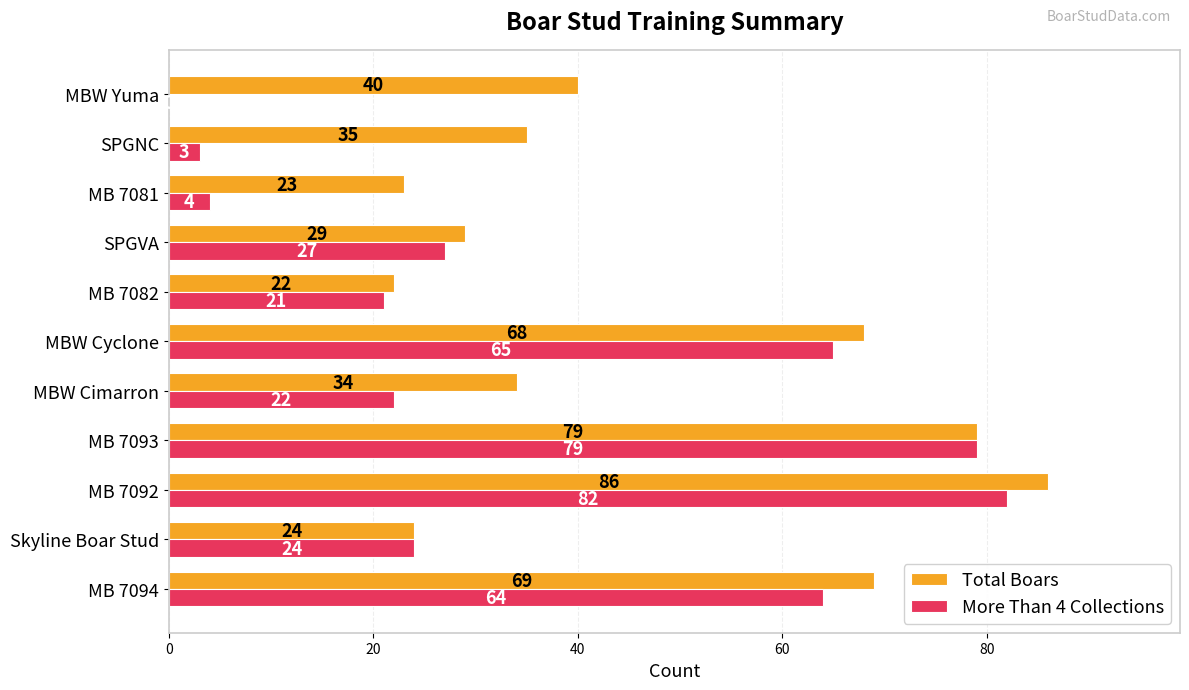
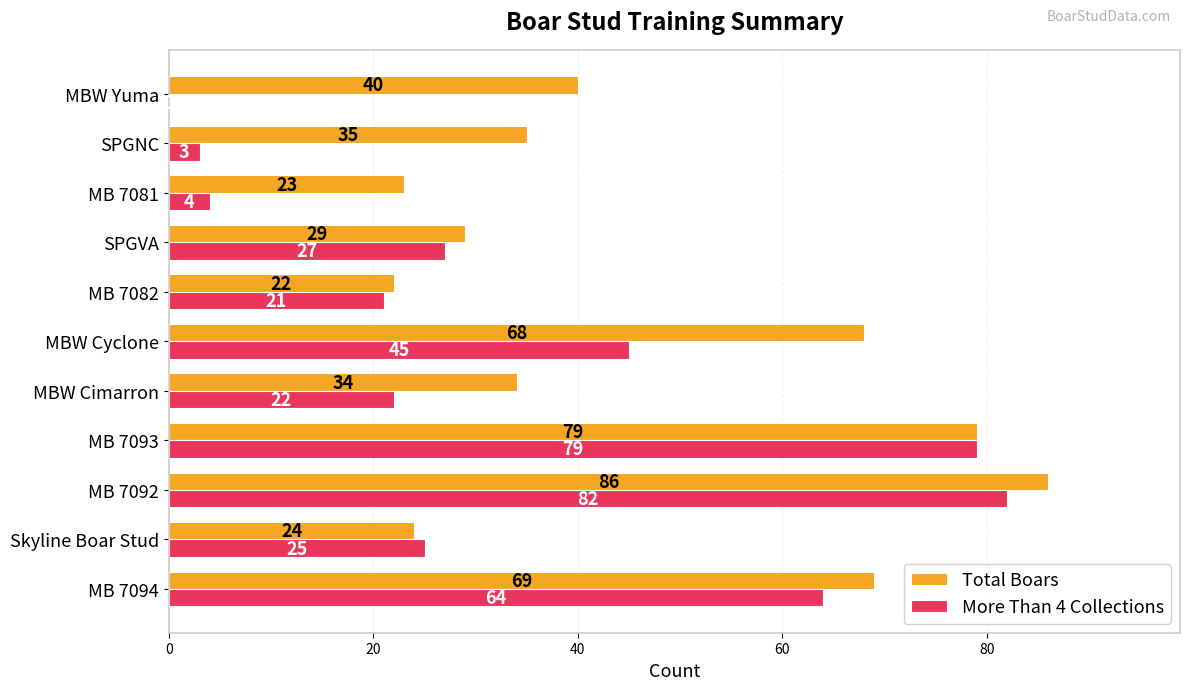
More Than 4 Collections, MBW Cyclone: 65 -> 45
More Than 4 Collections, Skyline Boar Stud: 24 -> 25
